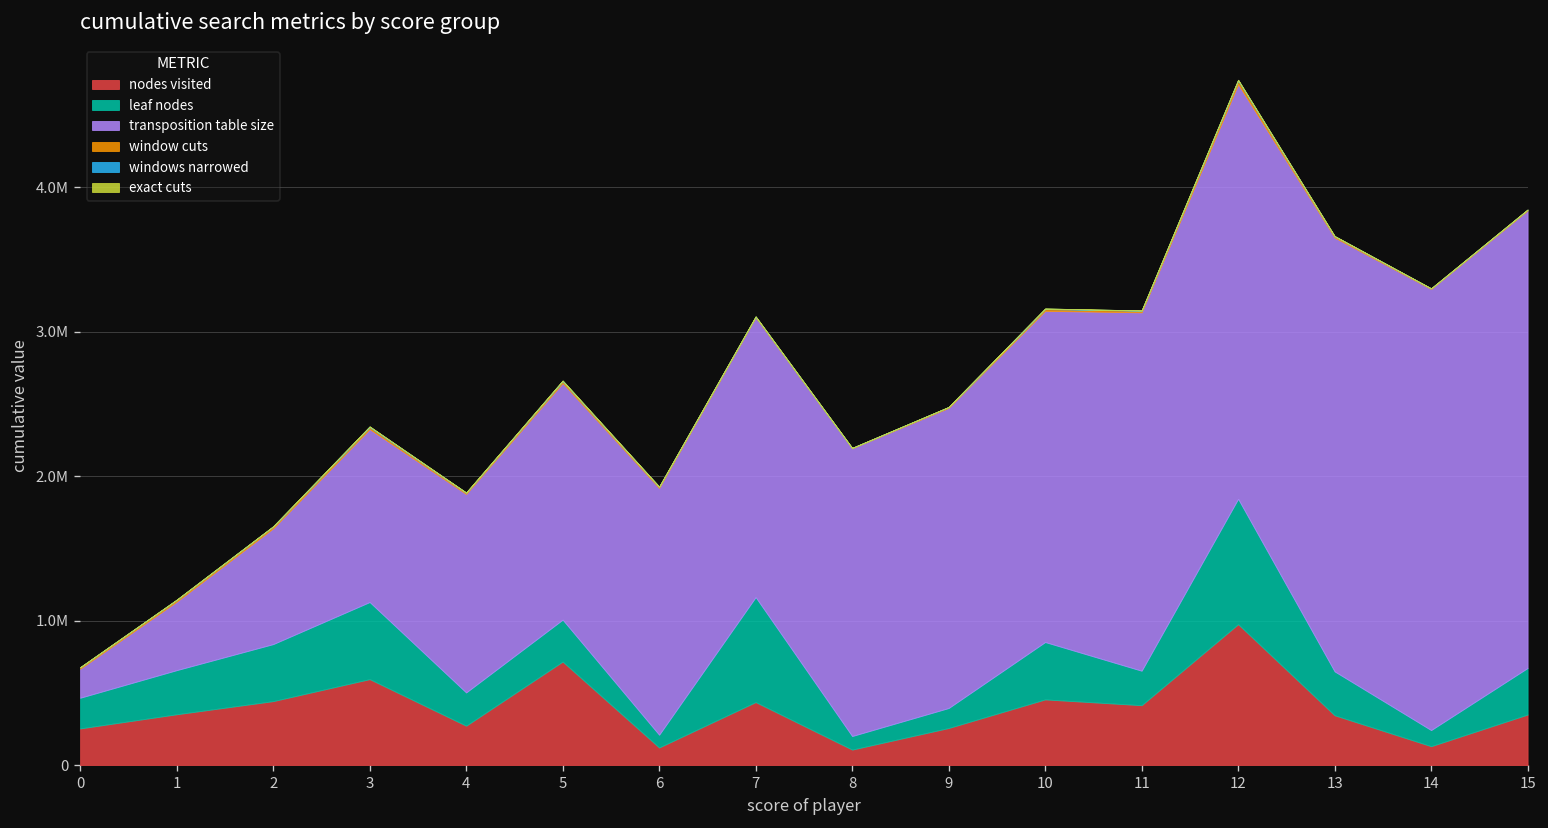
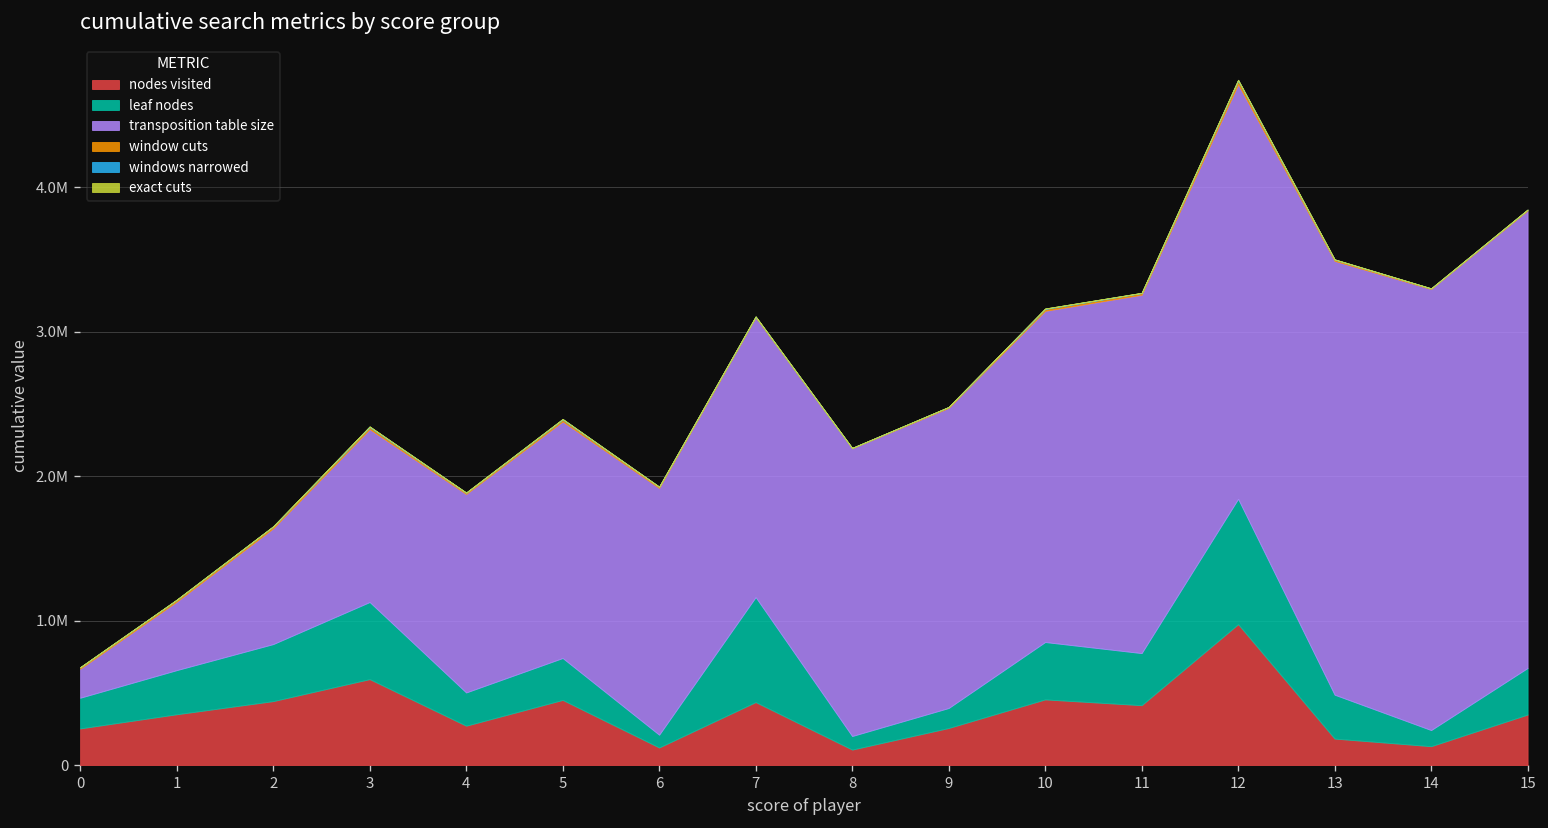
nodes visited, 5: 720000 -> 450000
leaf nodes, 11: 240000 -> 360000
nodes visited, 13: 350000 -> 180000
